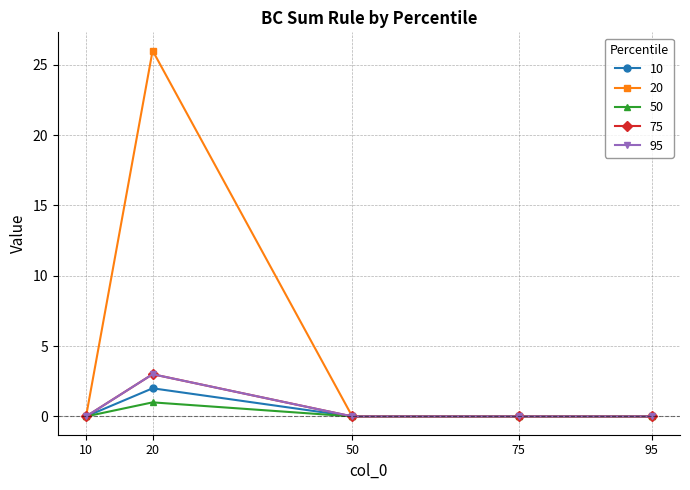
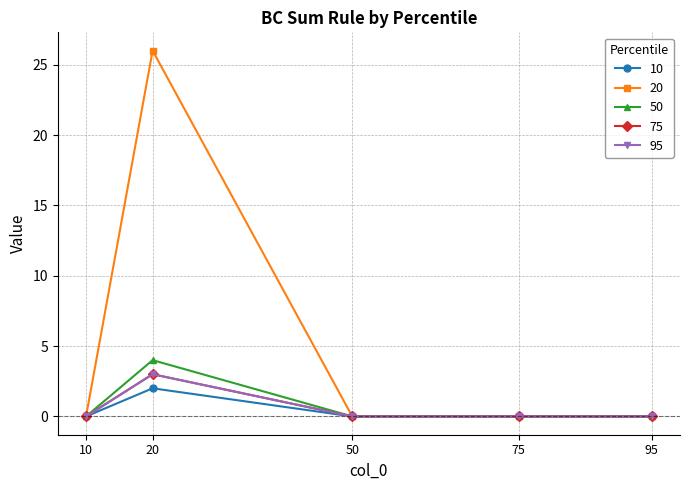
50, 20: 1 -> 4
